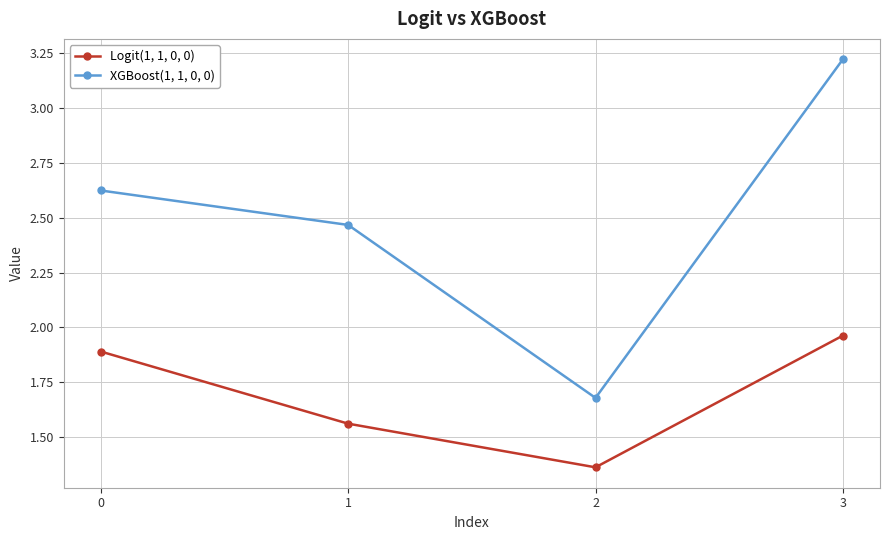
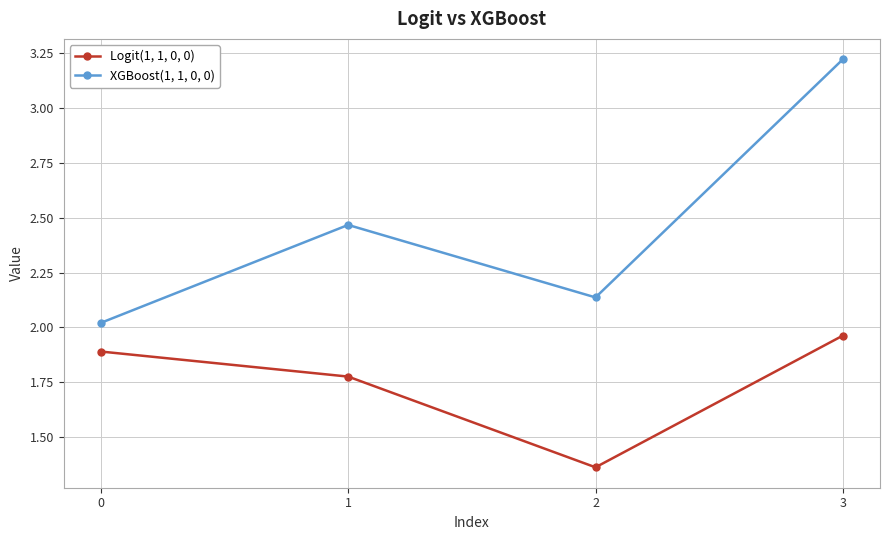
XGBoost(1, 1, 0, 0), 0: 2.62 -> 2.02
Logit(1, 1, 0, 0), 1: 1.56 -> 1.78
XGBoost(1, 1, 0, 0), 2: 1.68 -> 2.14
